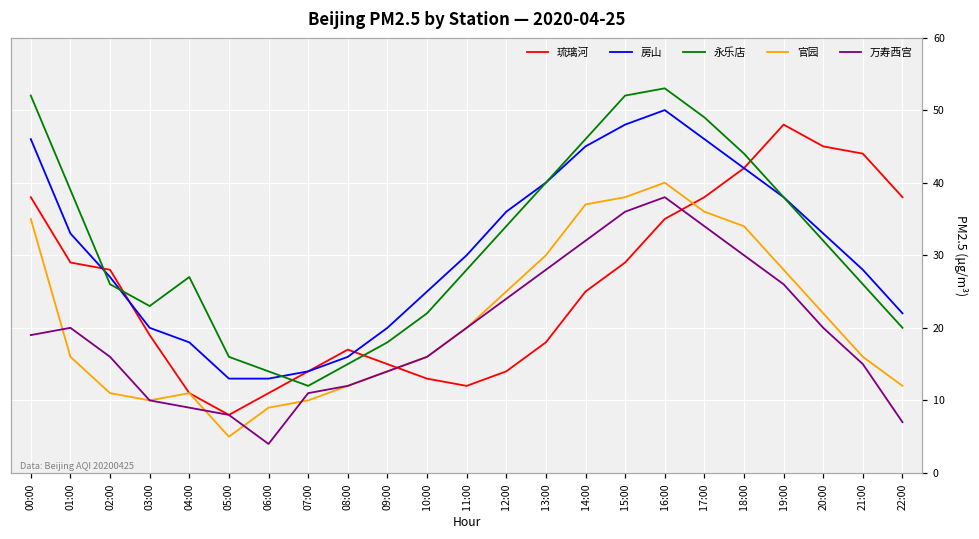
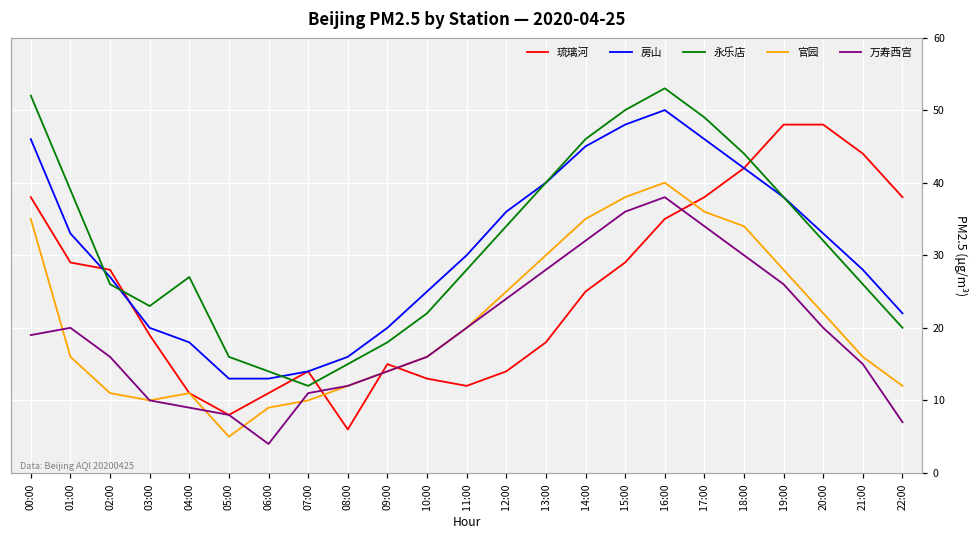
琉璃河, 08:00: 17 -> 6
官园, 14:00: 37 -> 35
永乐店, 15:00: 52 -> 50
琉璃河, 20:00: 45 -> 48
